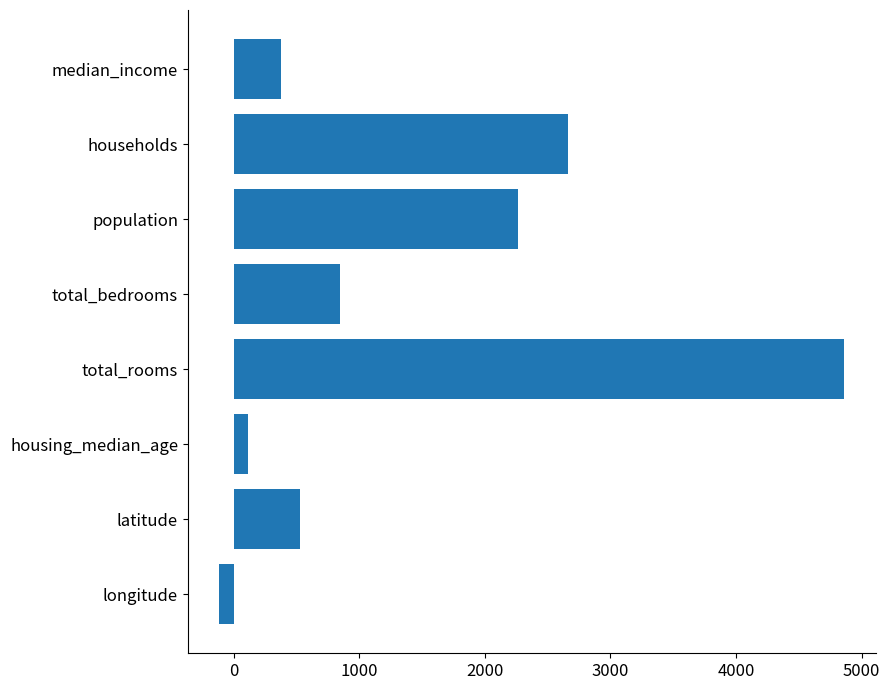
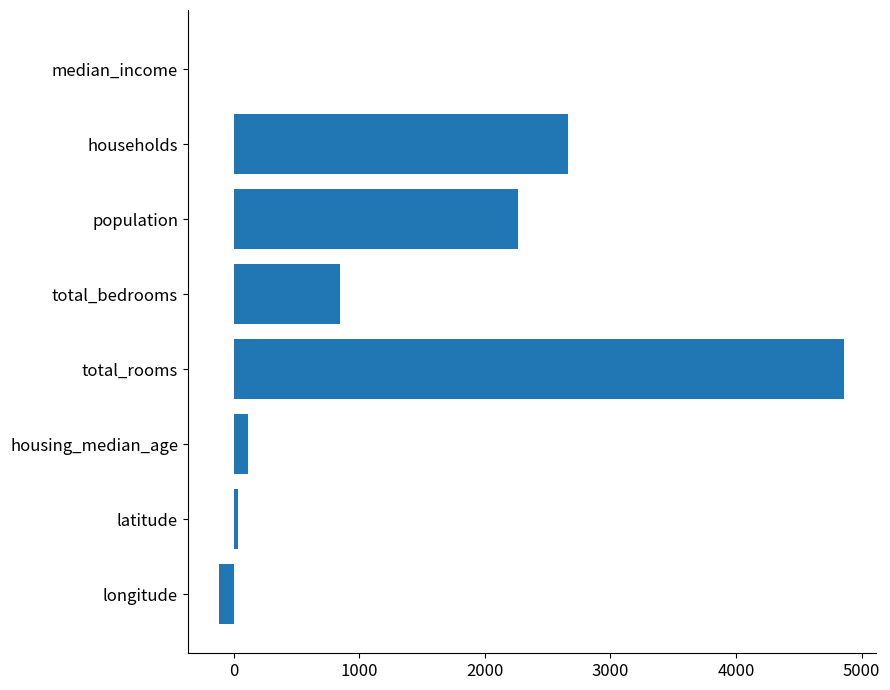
median_income: 380 -> 0
latitude: 530 -> 30
